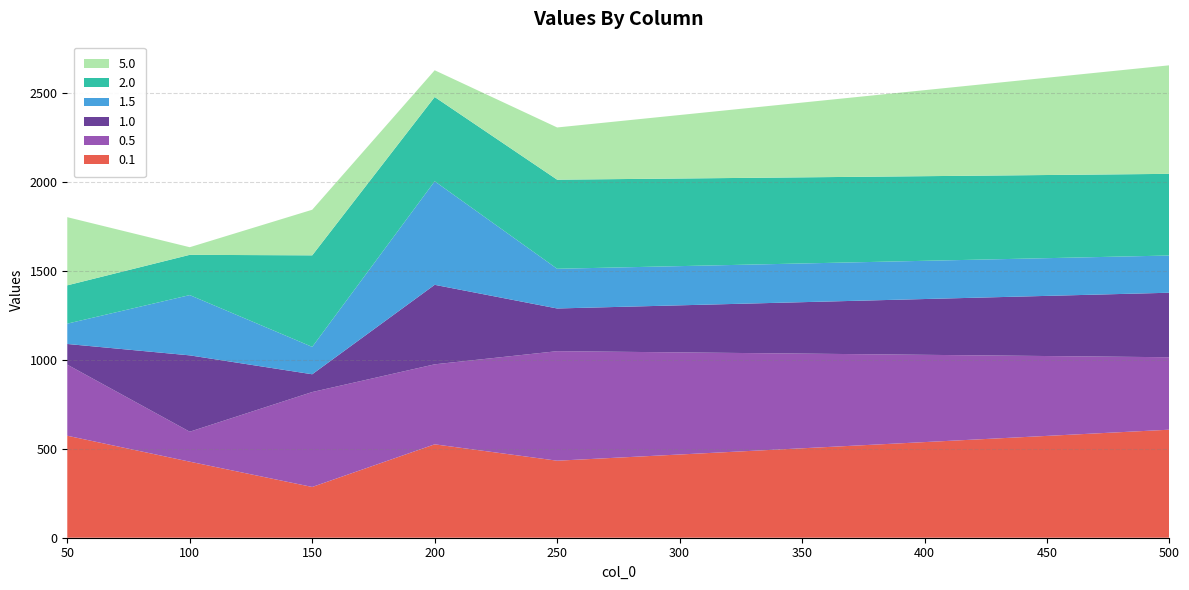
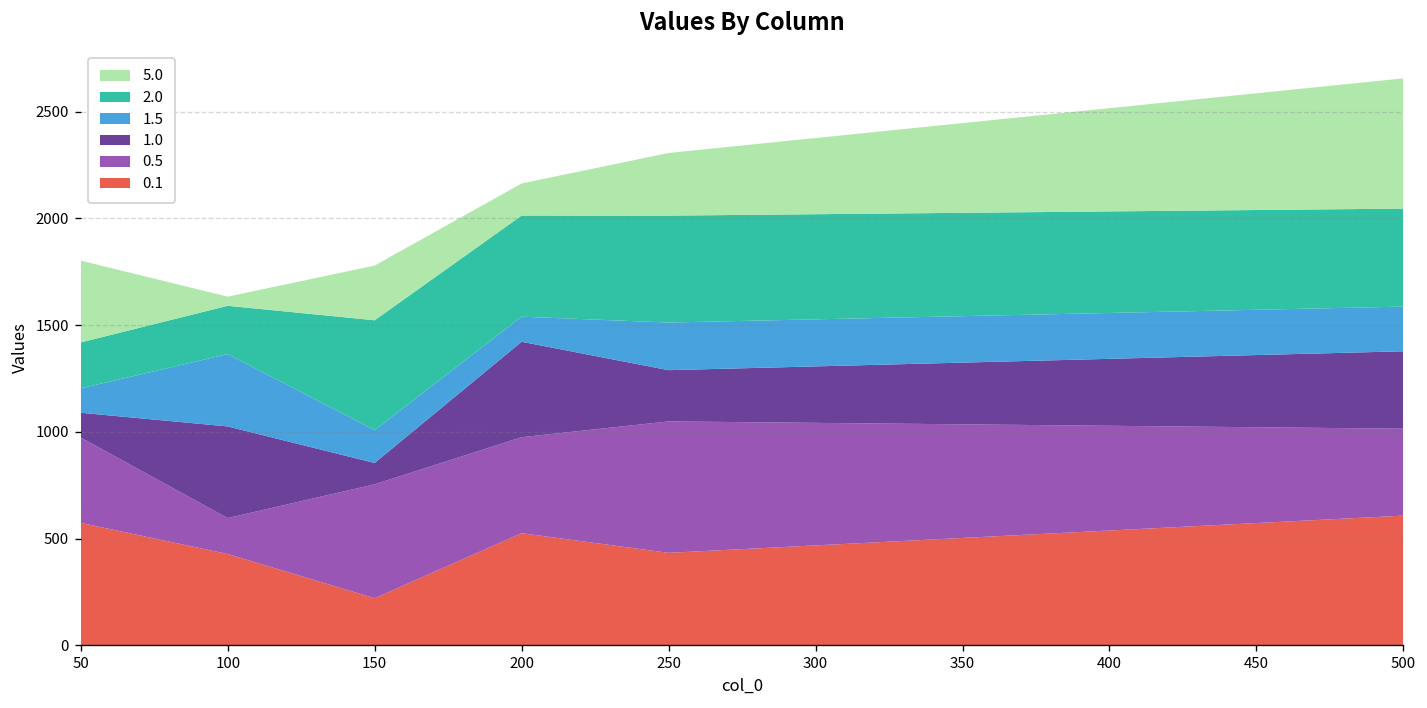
0.1, 150: 290 -> 220
1.5, 200: 580 -> 120
